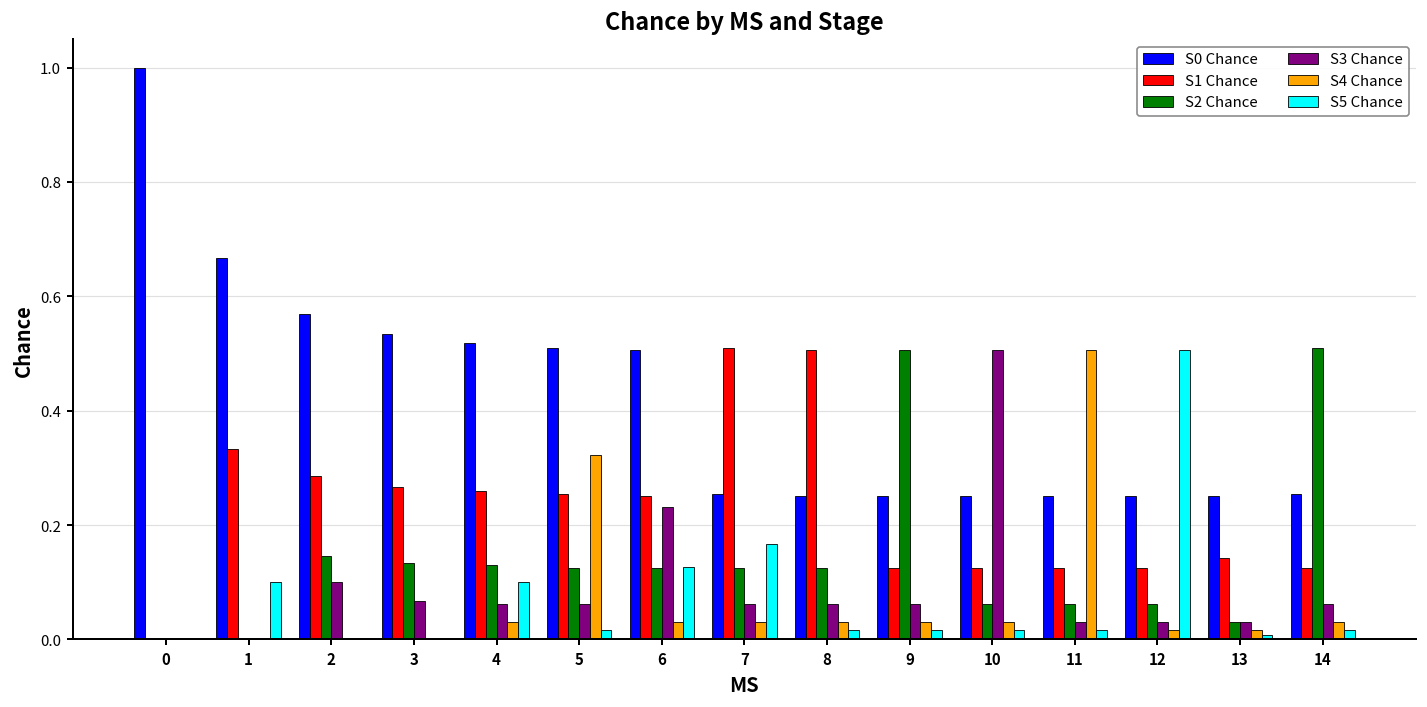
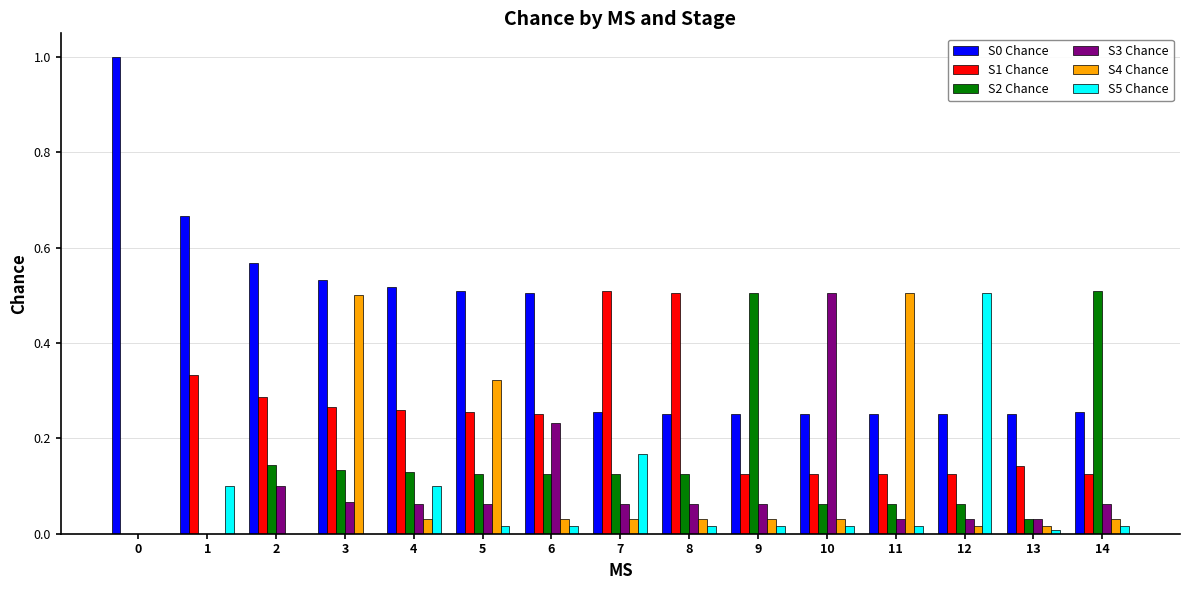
S4 Chance, 3: 0.0 -> 0.5
S5 Chance, 6: 0.13 -> 0.02
